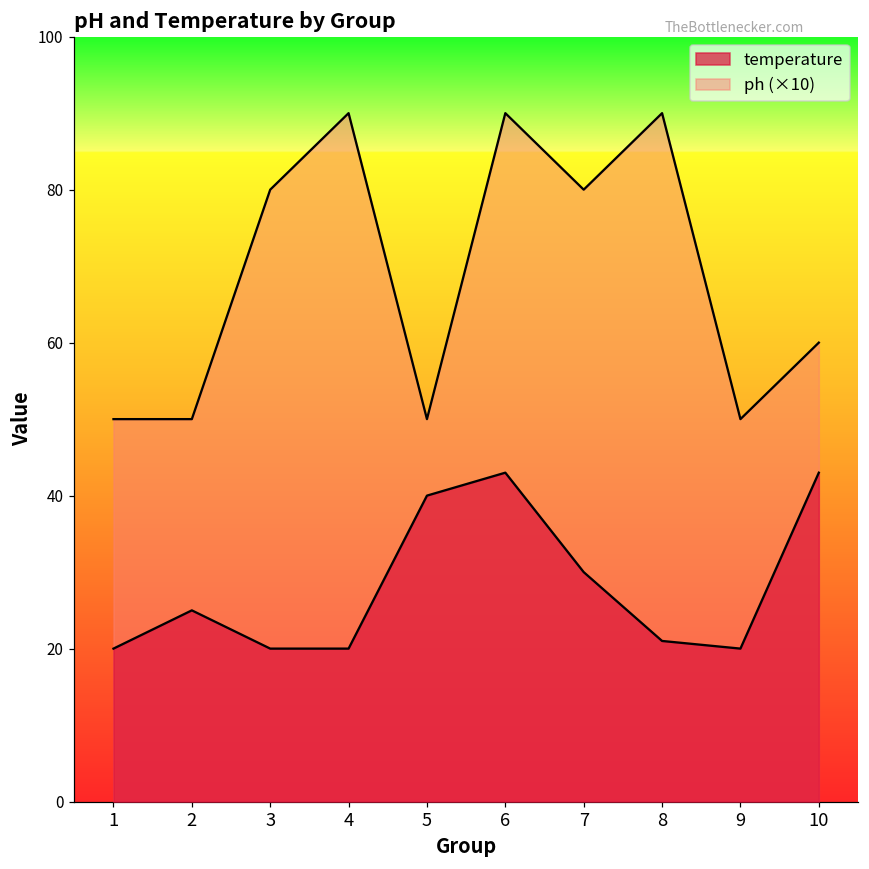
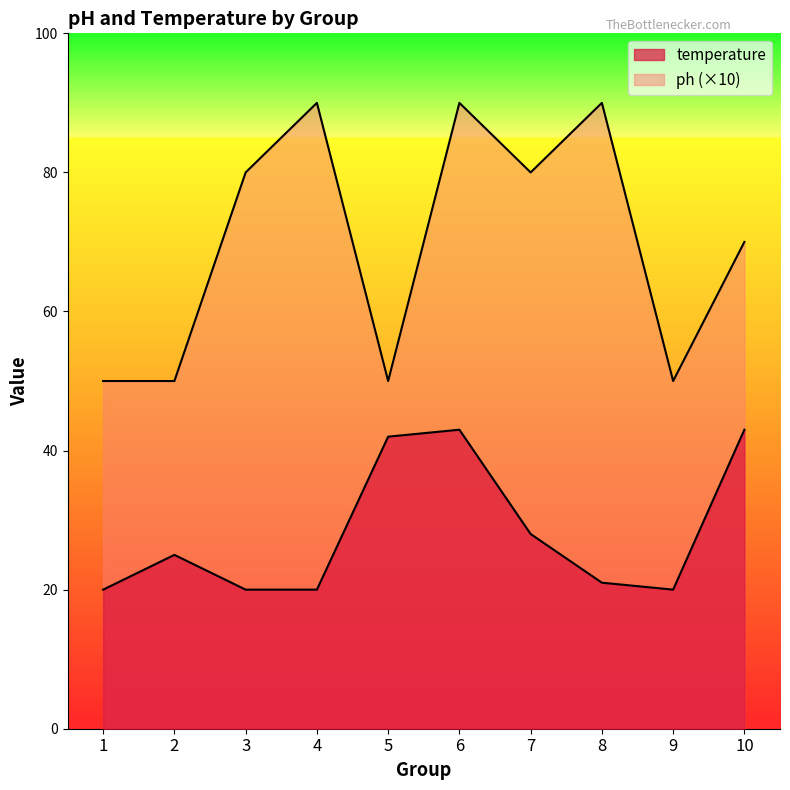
temperature, 5: 40 -> 42
temperature, 7: 30 -> 28
ph (×10), 10: 60 -> 70
